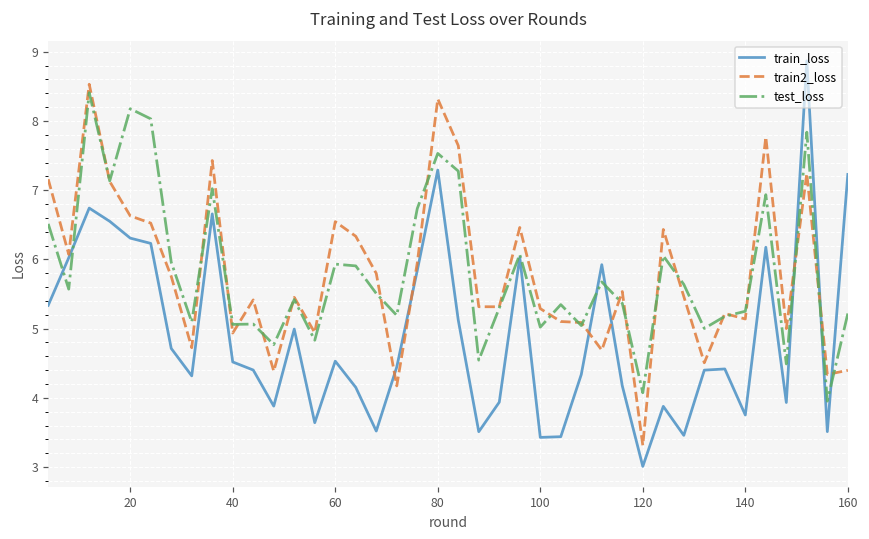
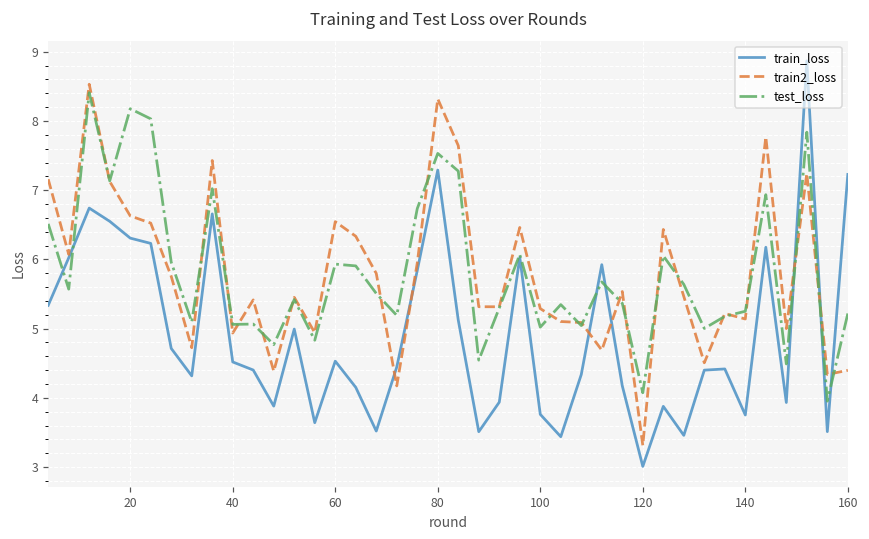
train_loss, 100: 3.4 -> 3.8
